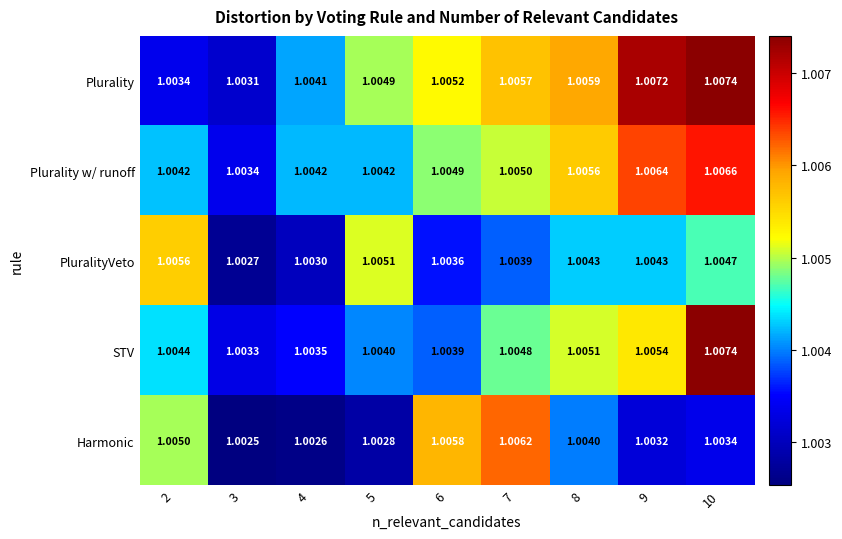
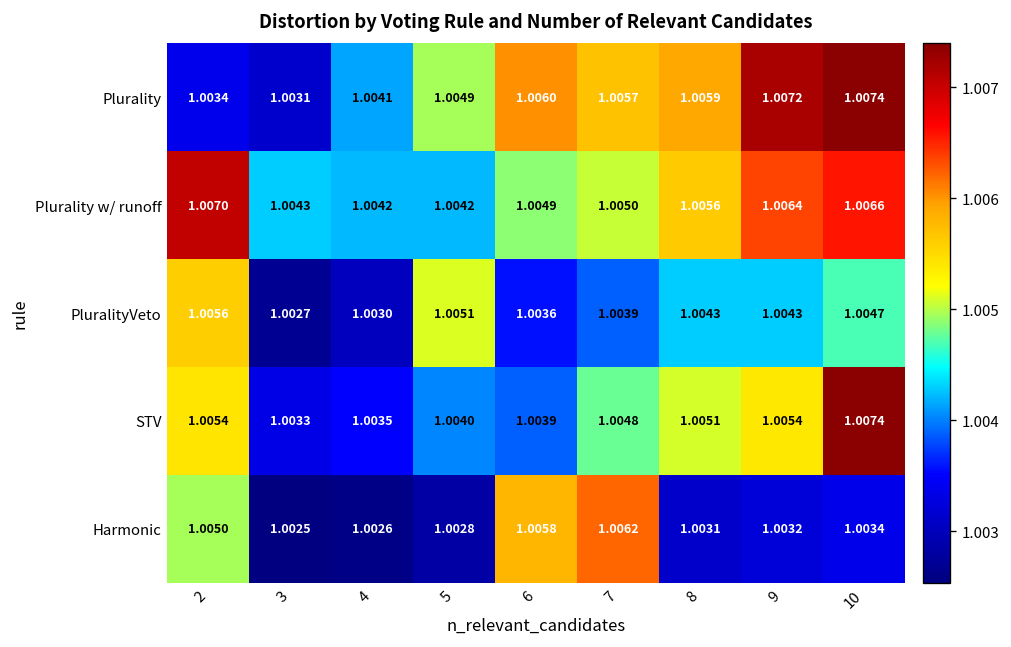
Plurality, 6: 1.0052 -> 1.0060
Plurality w/ runoff, 2: 1.0042 -> 1.0070
Plurality w/ runoff, 3: 1.0034 -> 1.0043
STV, 2: 1.0044 -> 1.0054
Harmonic, 8: 1.0040 -> 1.0031
